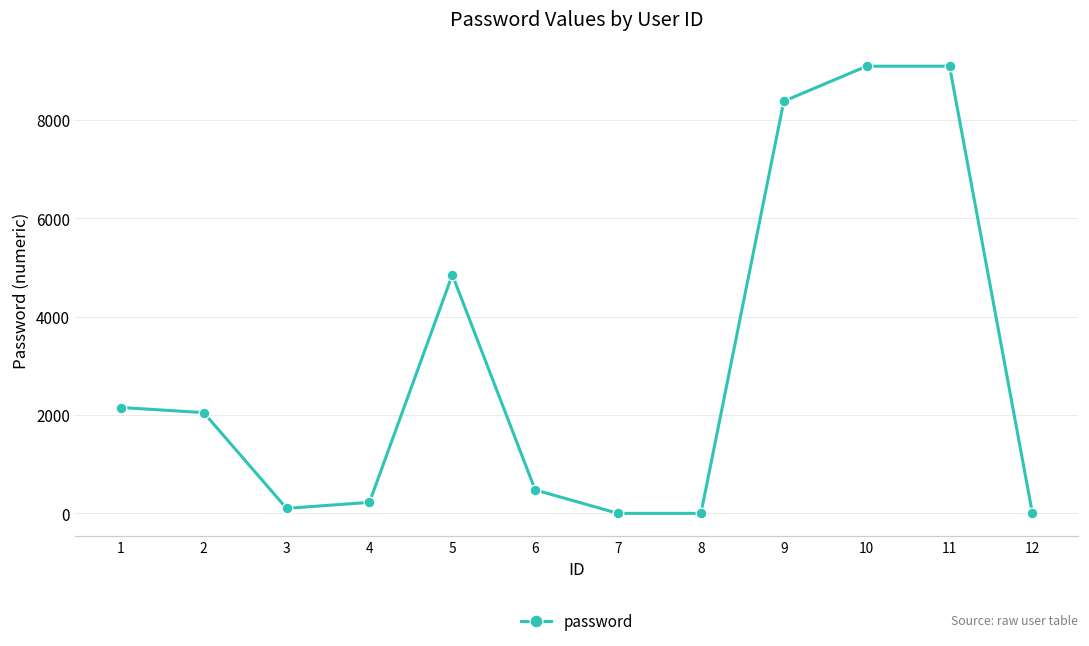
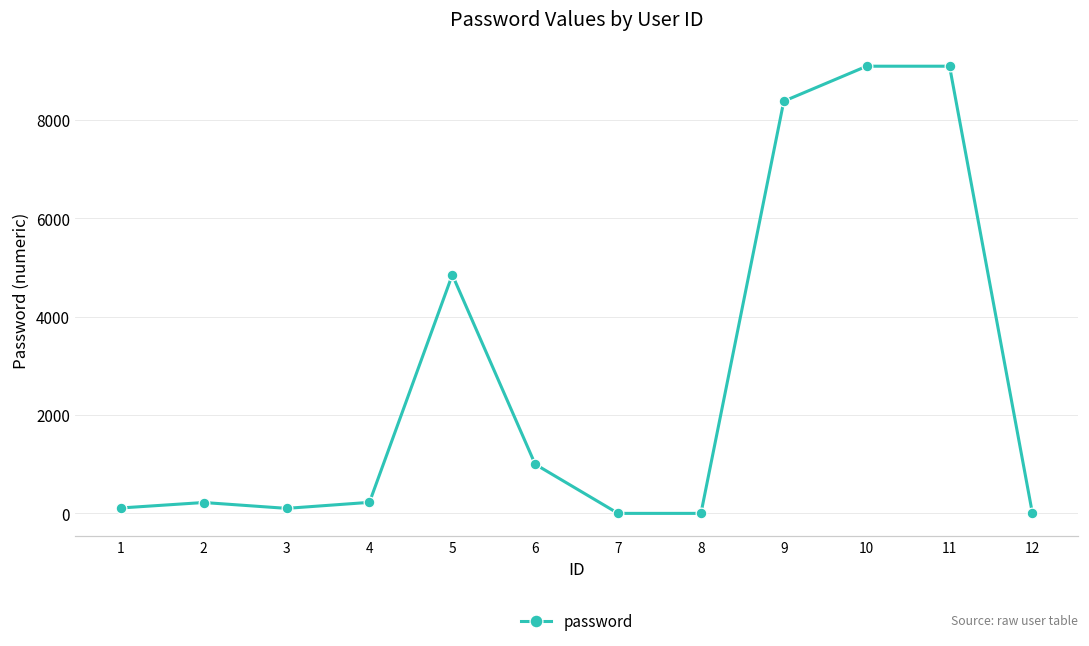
1: 2200 -> 100
2: 2000 -> 200
6: 500 -> 1000
